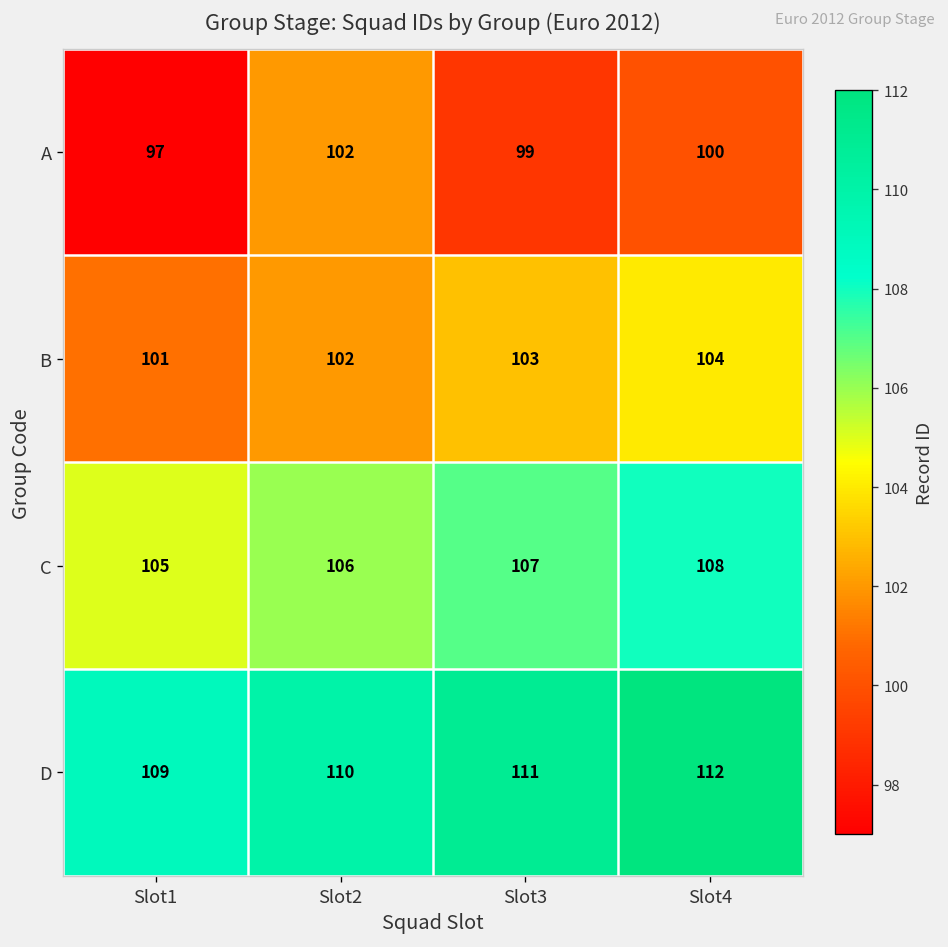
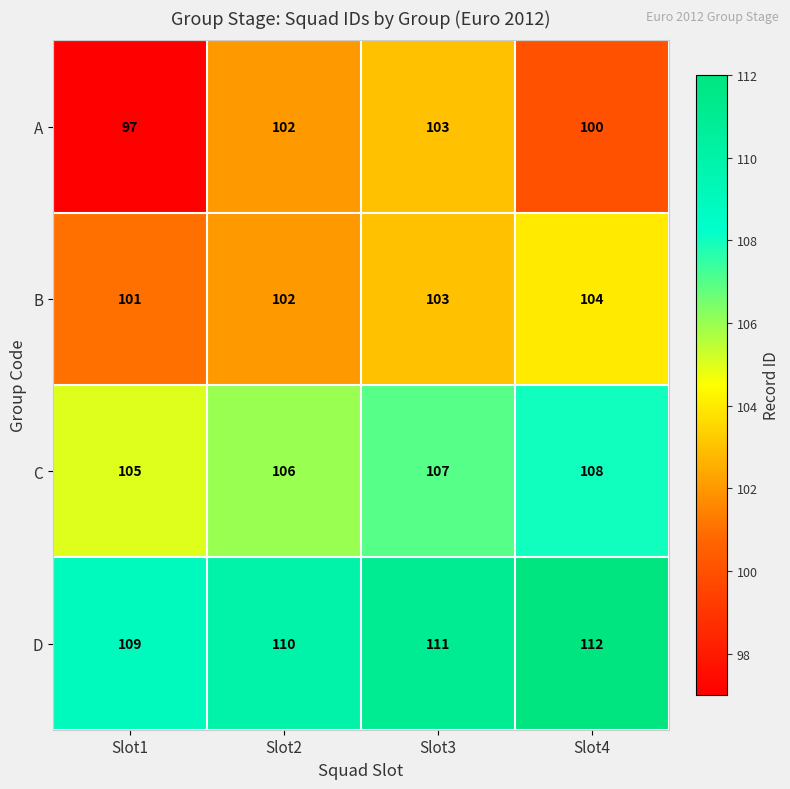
A, Slot3: 99 -> 103
